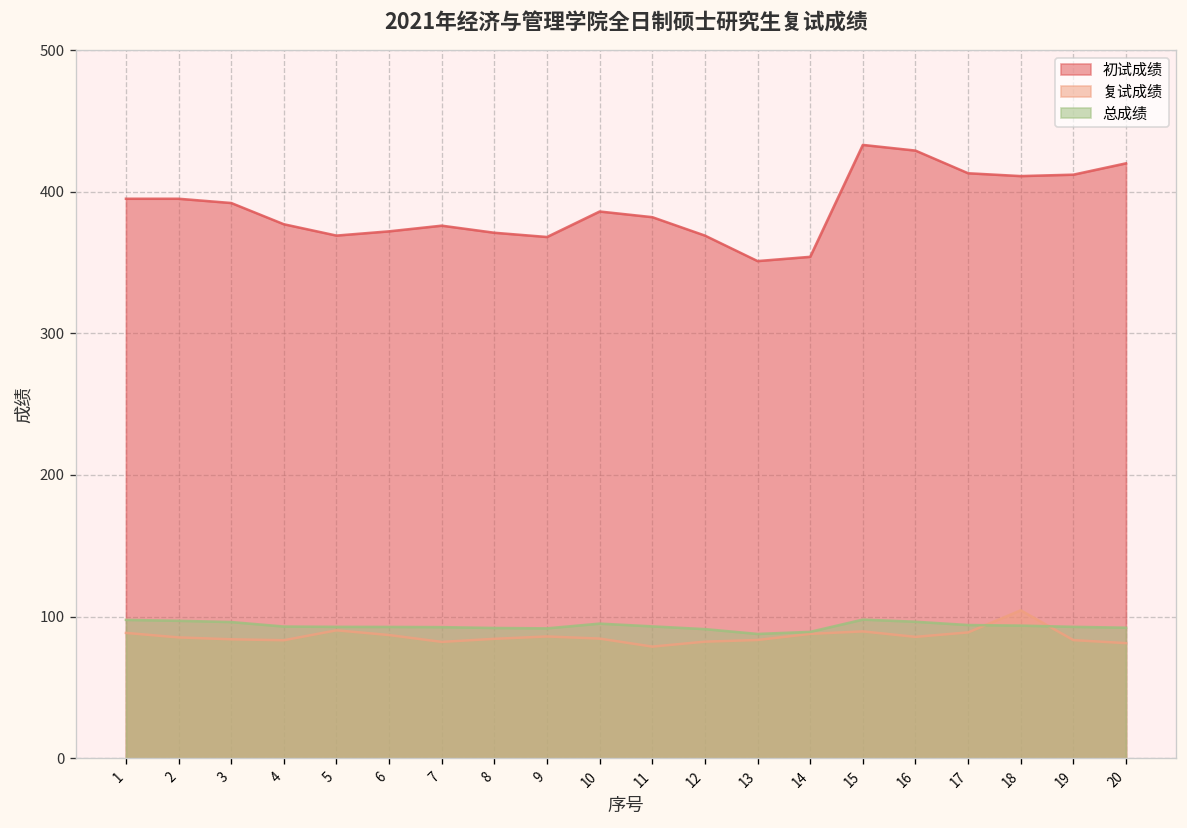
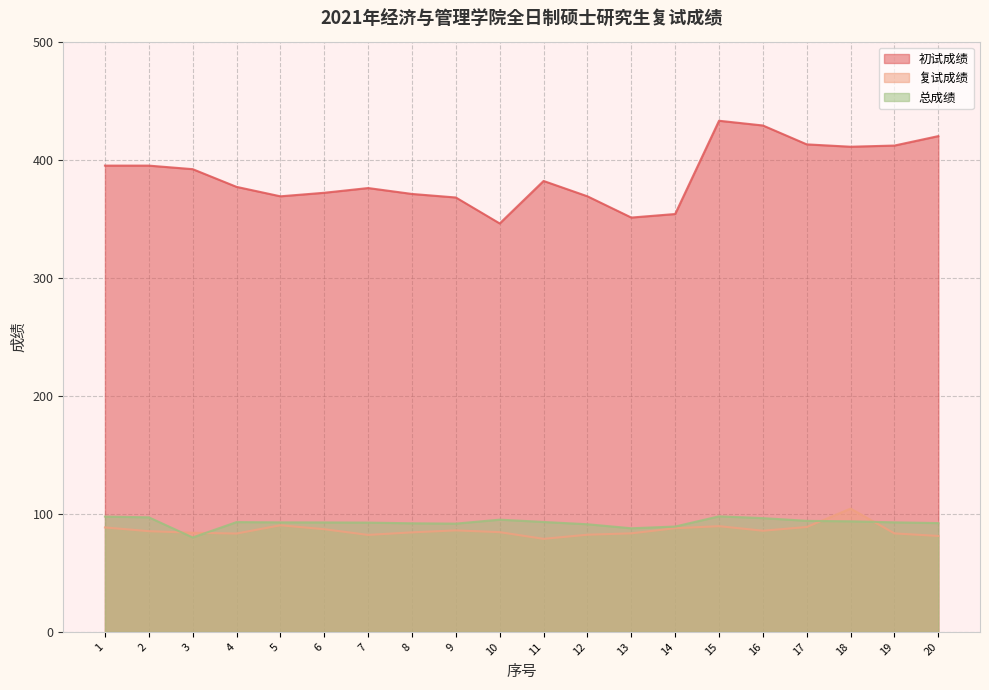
总成绩, 3: 96 -> 80
初试成绩, 10: 386 -> 346
